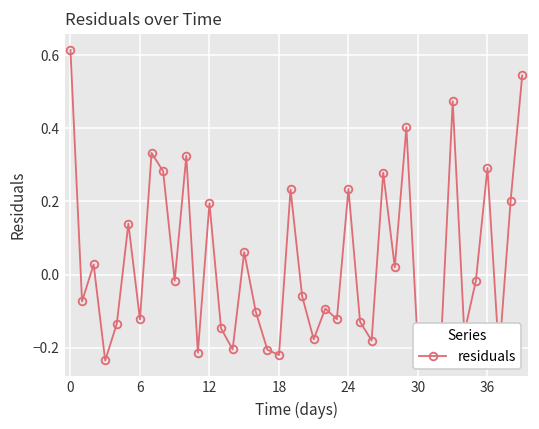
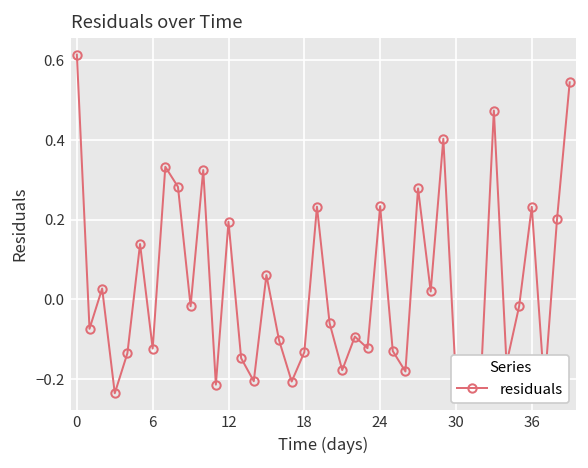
18: -0.22 -> -0.13
36: 0.29 -> 0.23
